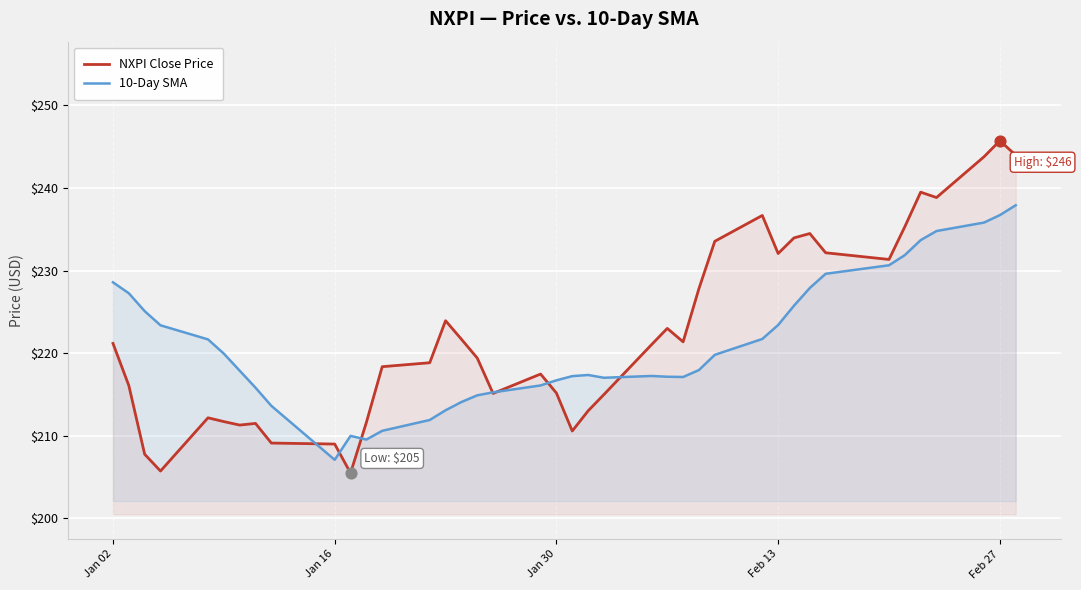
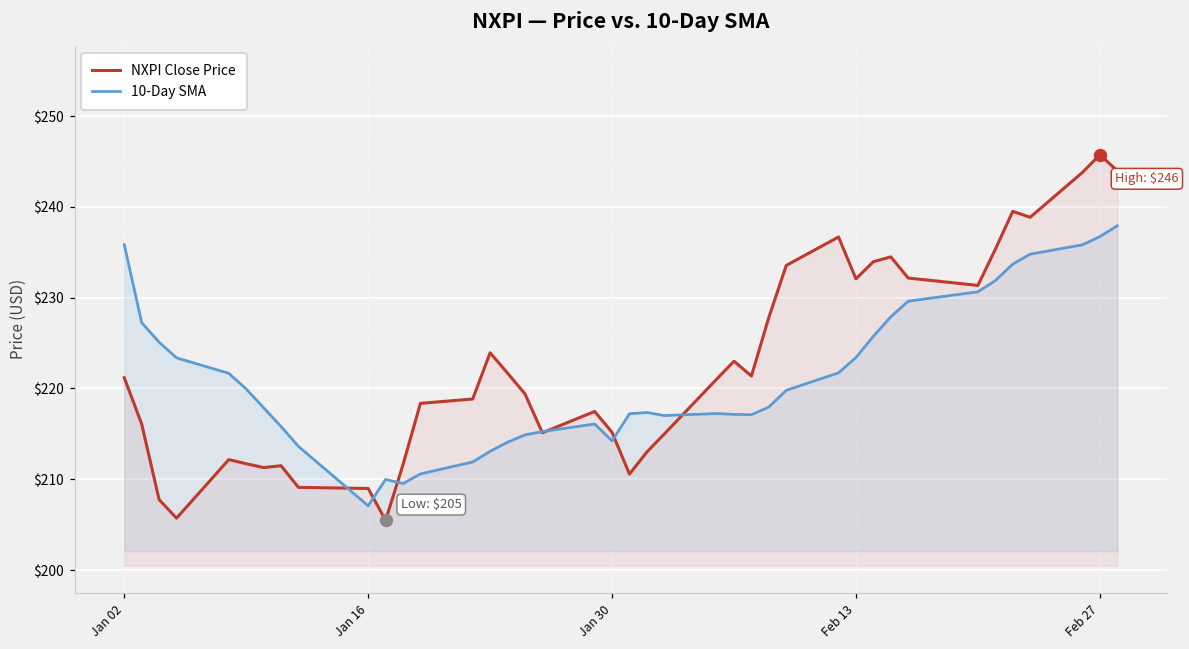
10-Day SMA, Jan 02: $229 -> $236
10-Day SMA, Jan 30: $217 -> $214
